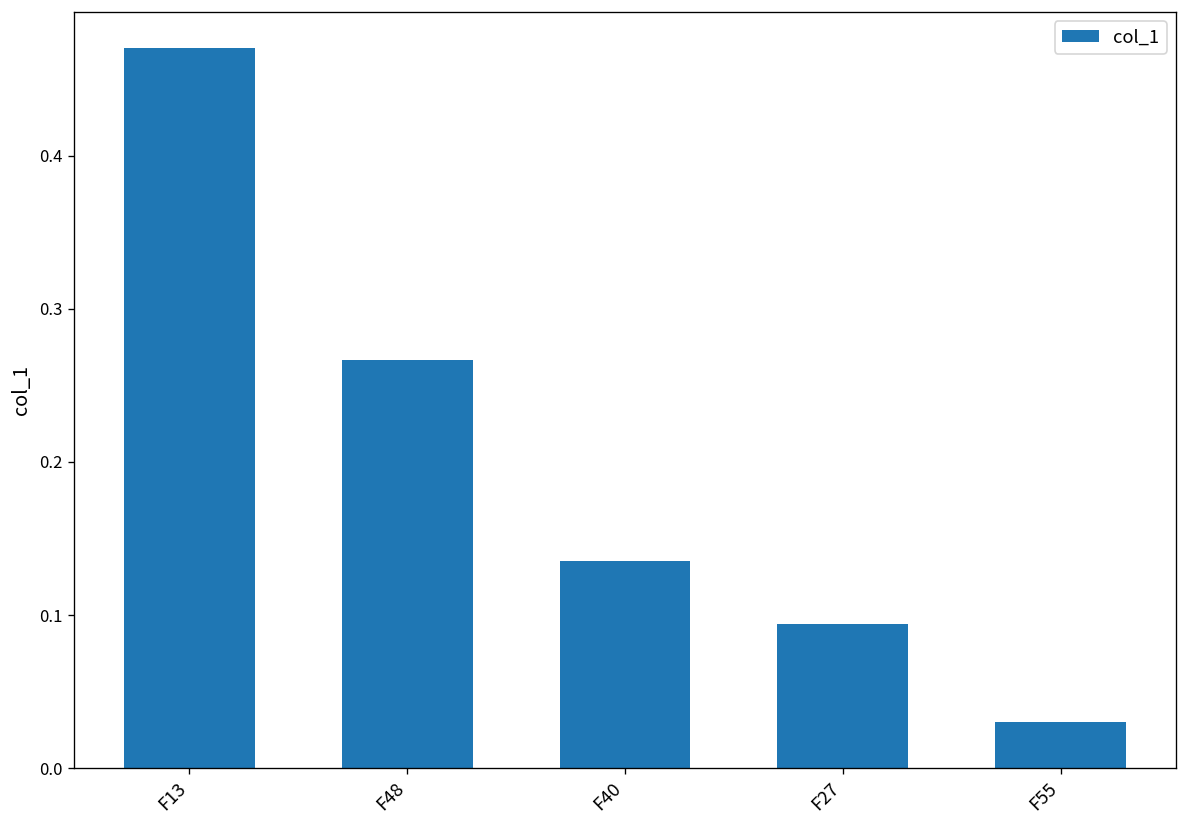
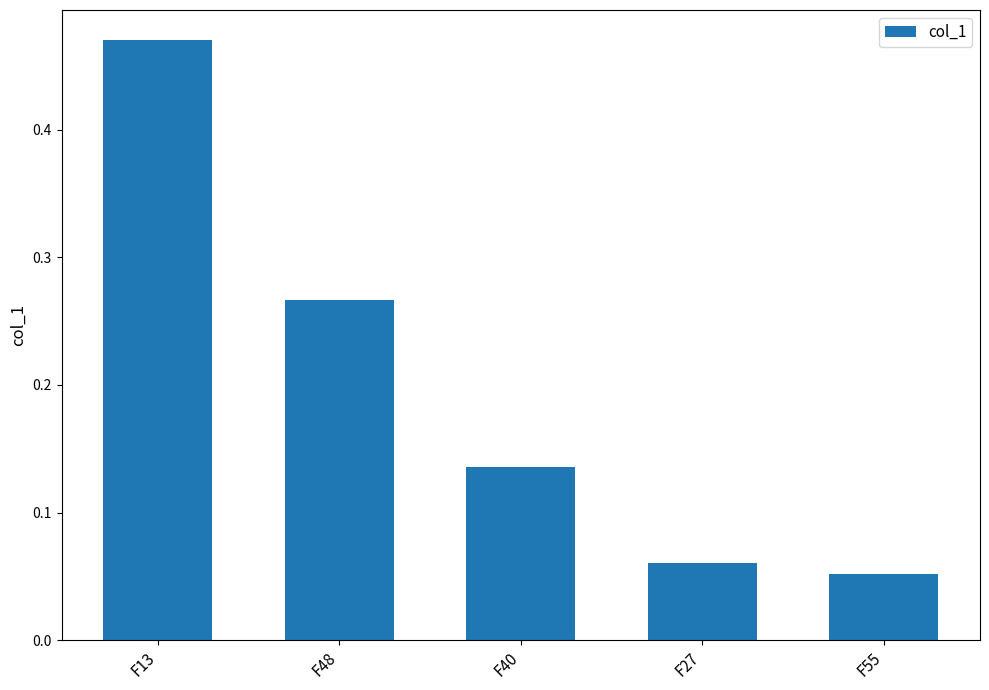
F27: 0.094 -> 0.061
F55: 0.030 -> 0.052
